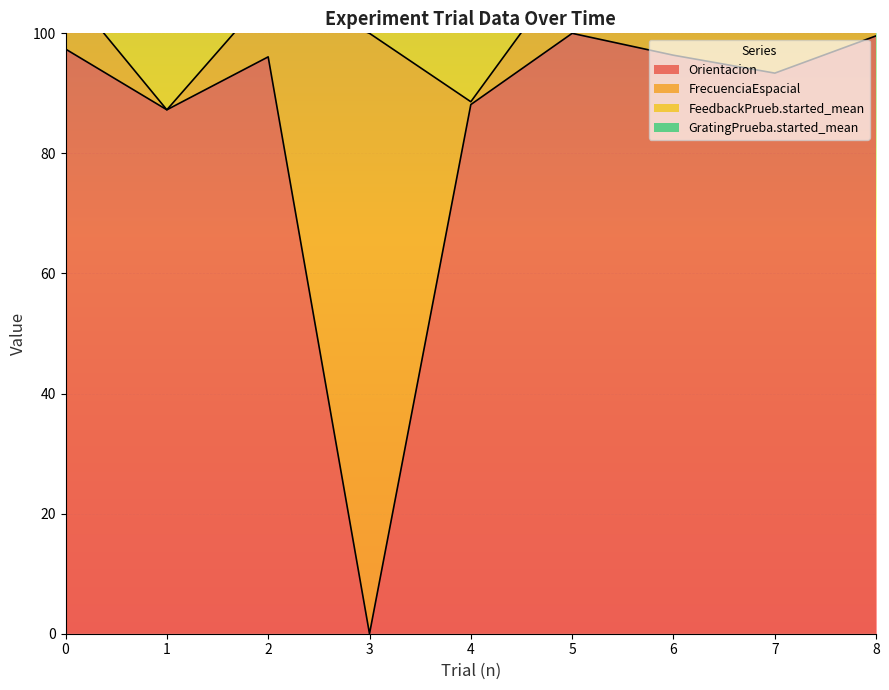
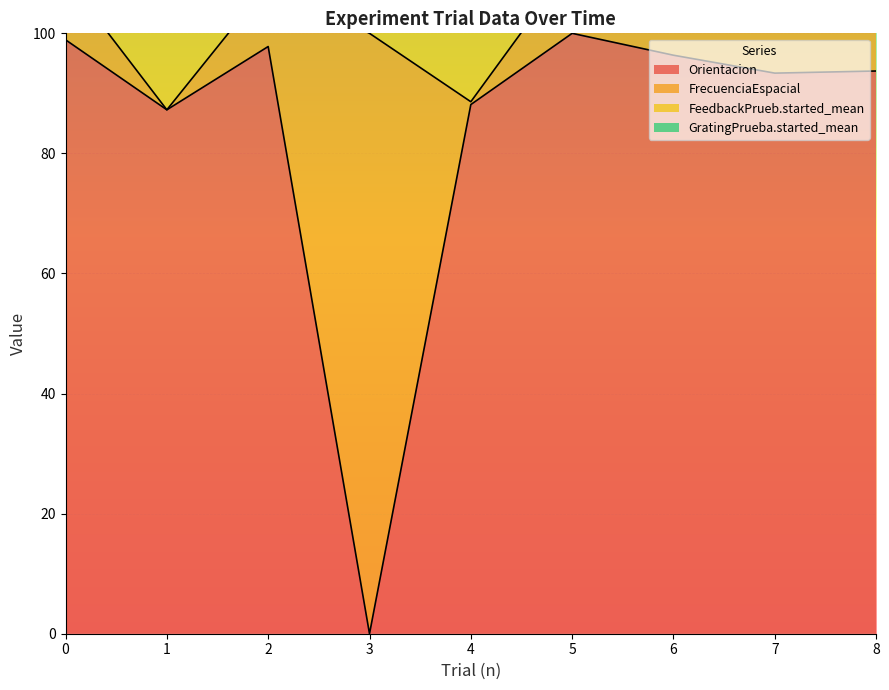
Orientacion, 0: 97 -> 99
Orientacion, 2: 96 -> 98
Orientacion, 8: 100 -> 94
